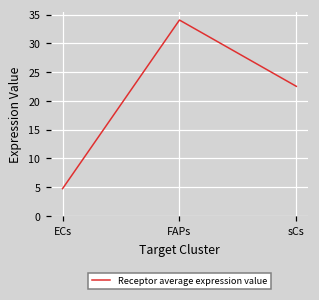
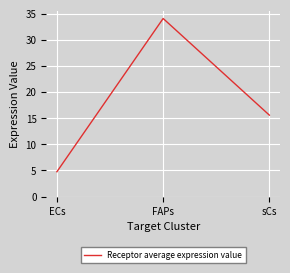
sCs: 23 -> 16
